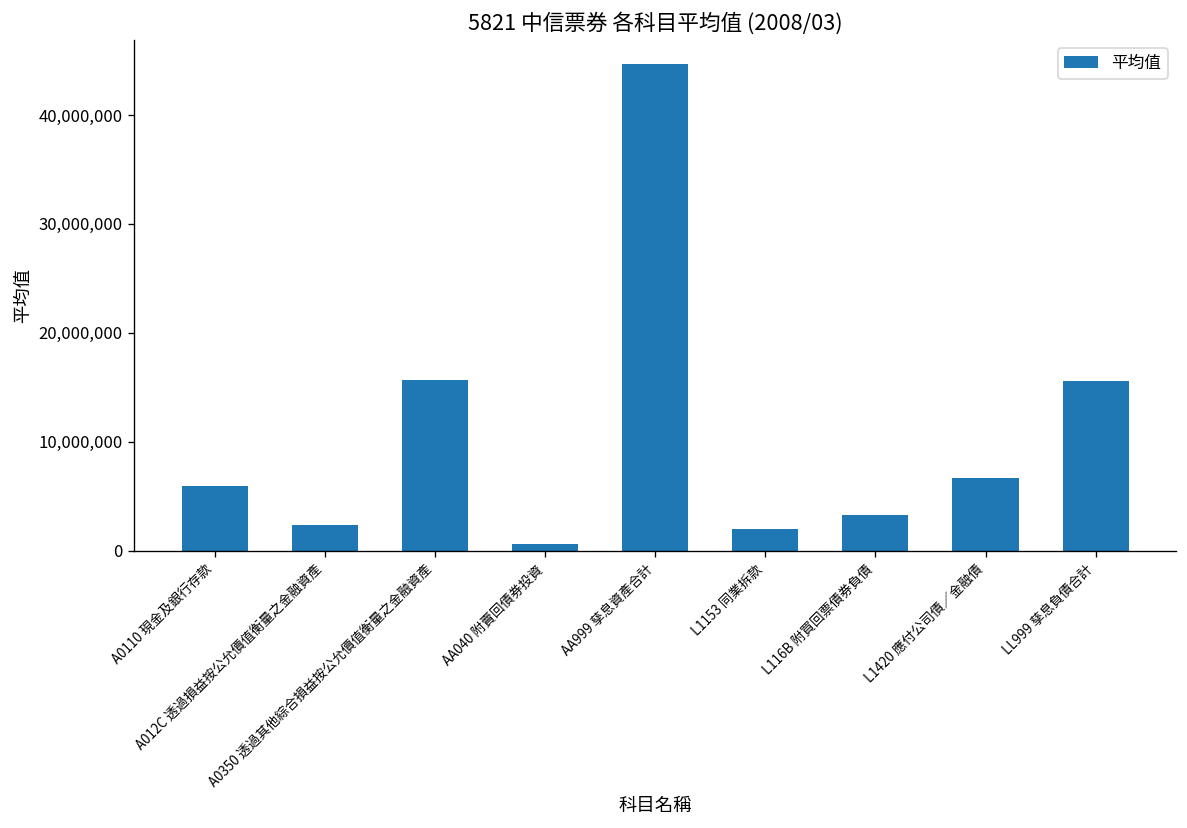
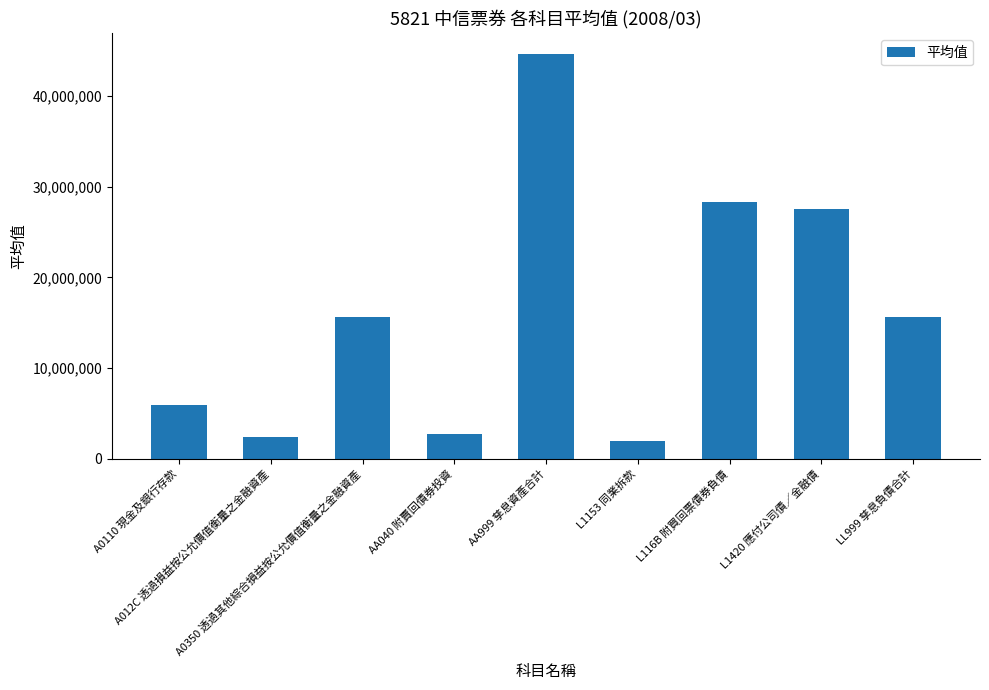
AA040 附賣回債券投資: 1,000,000 -> 3,000,000
L116B 附買回票債券負債: 3,000,000 -> 28,000,000
L1420 應付公司債／金融債: 7,000,000 -> 28,000,000
